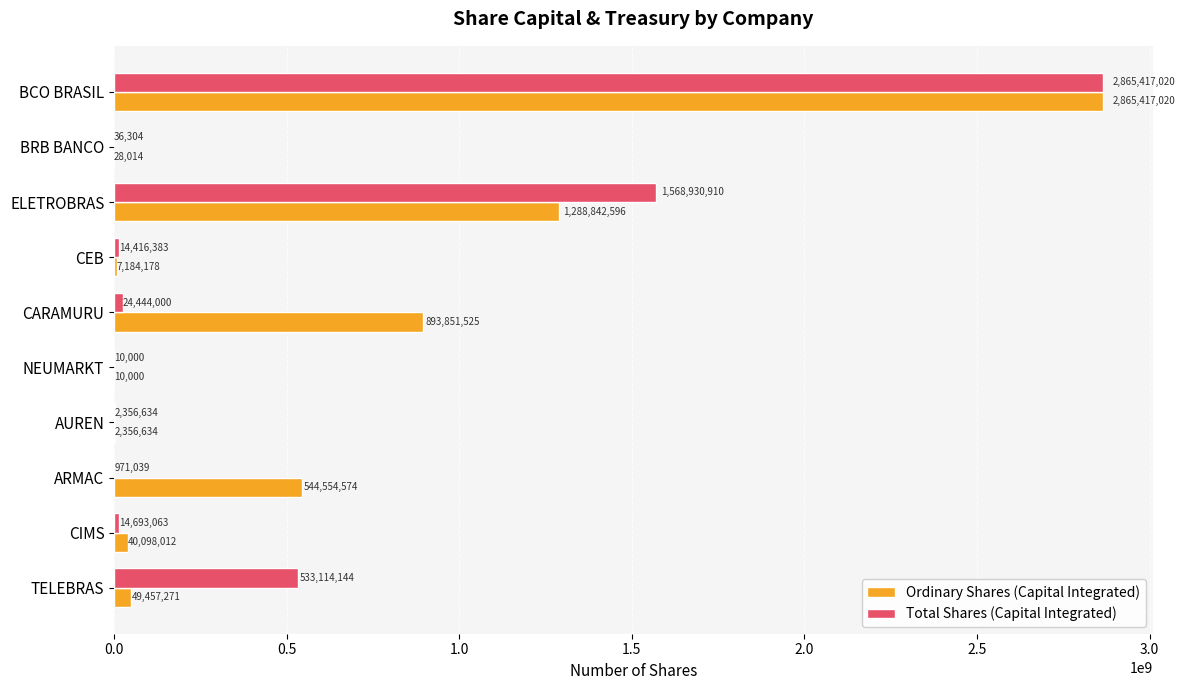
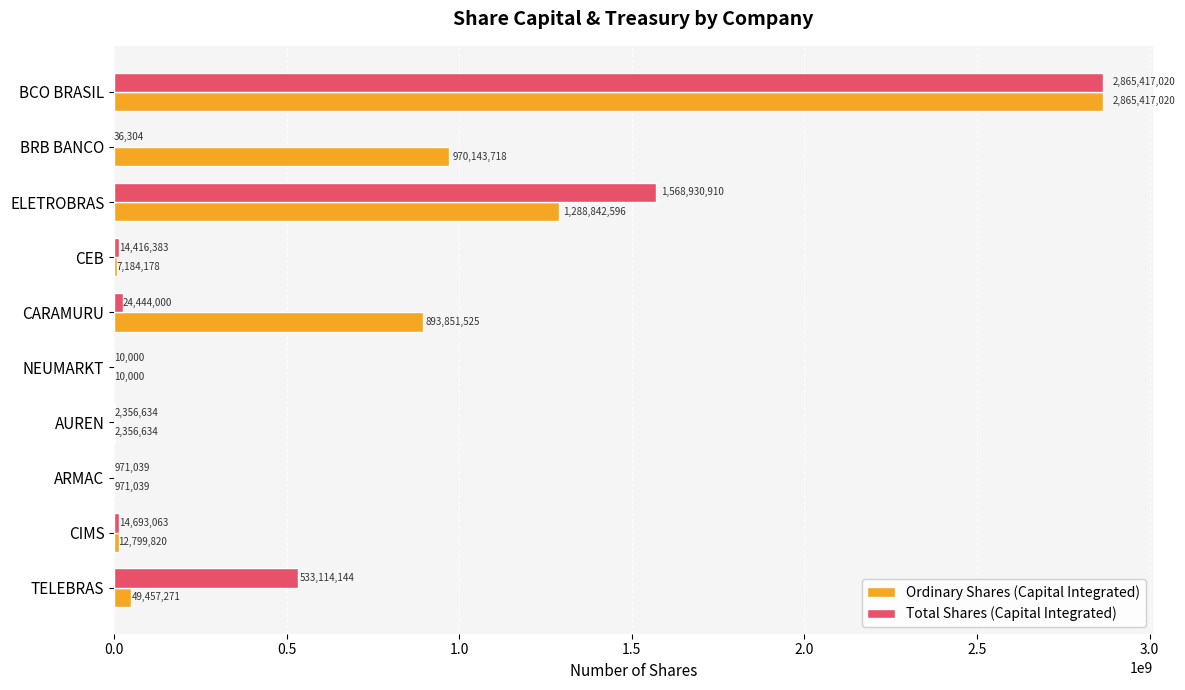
Ordinary Shares (Capital Integrated), BRB BANCO: 28,014 -> 970,143,718
Ordinary Shares (Capital Integrated), ARMAC: 544,554,574 -> 971,039
Ordinary Shares (Capital Integrated), CIMS: 40,098,012 -> 12,799,820
